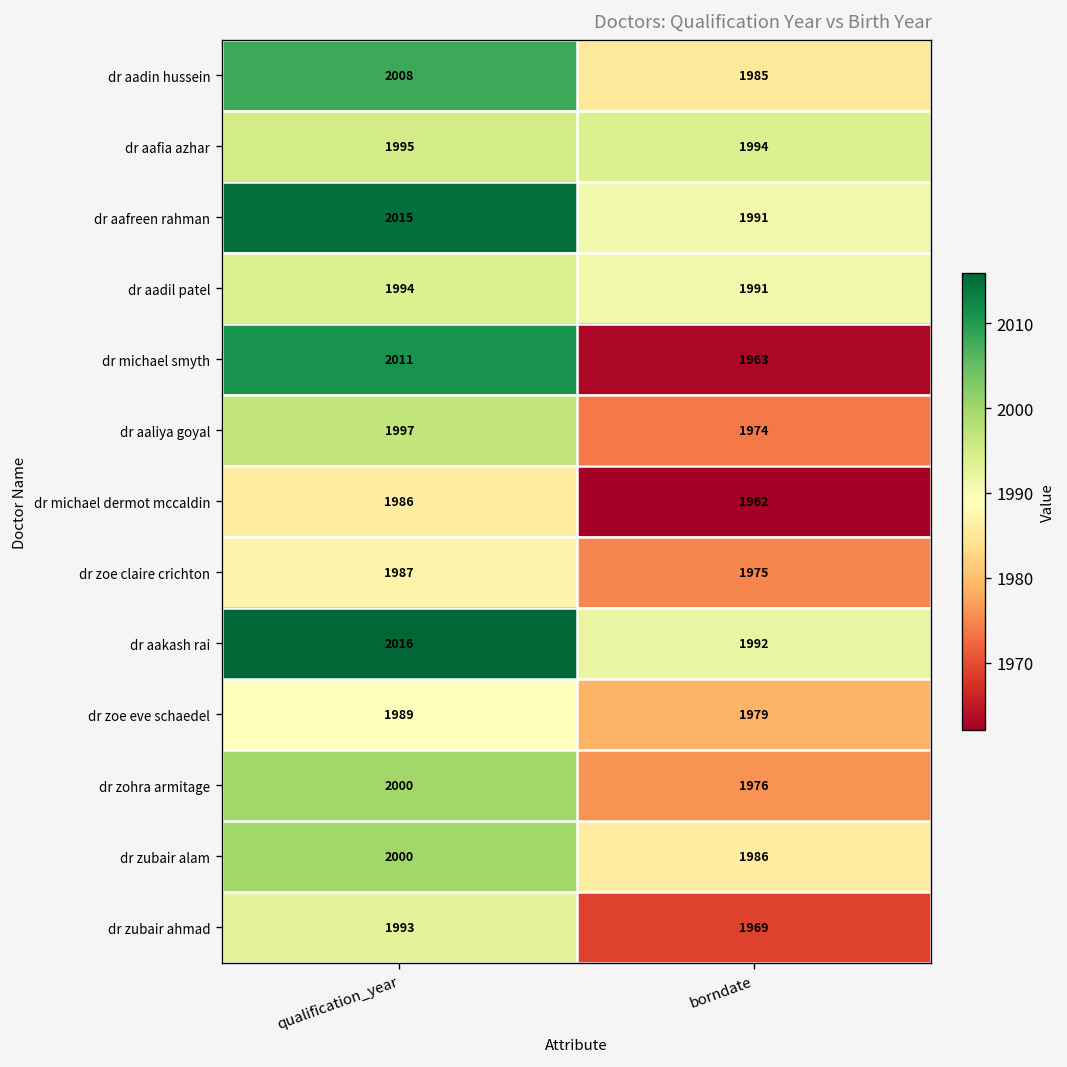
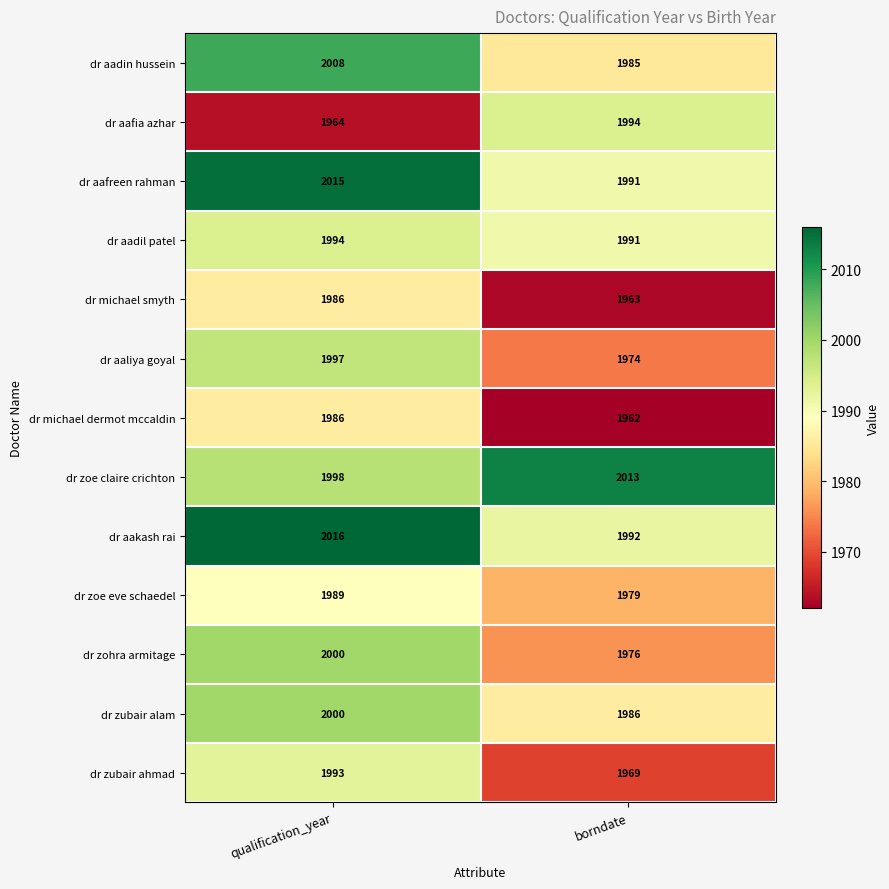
dr aafia azhar, qualification_year: 1995 -> 1964
dr michael smyth, qualification_year: 2011 -> 1986
dr zoe claire crichton, qualification_year: 1987 -> 1998
dr zoe claire crichton, borndate: 1975 -> 2013
